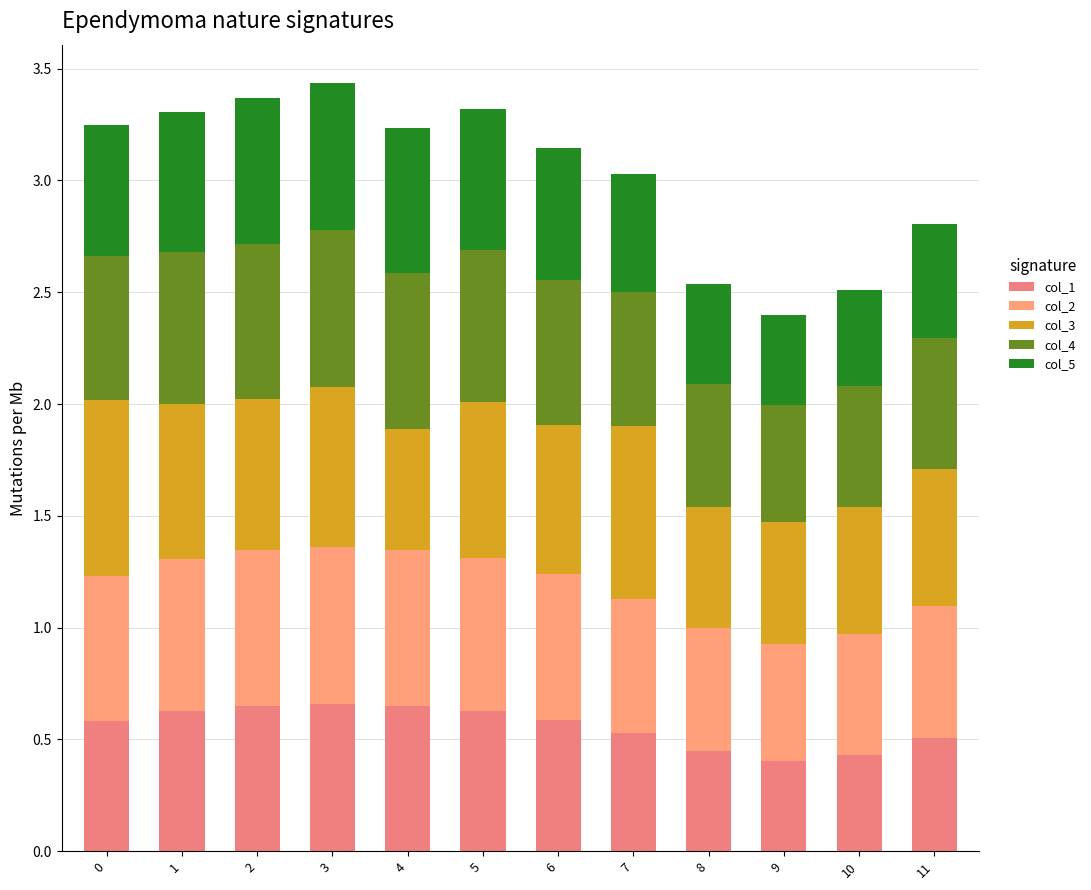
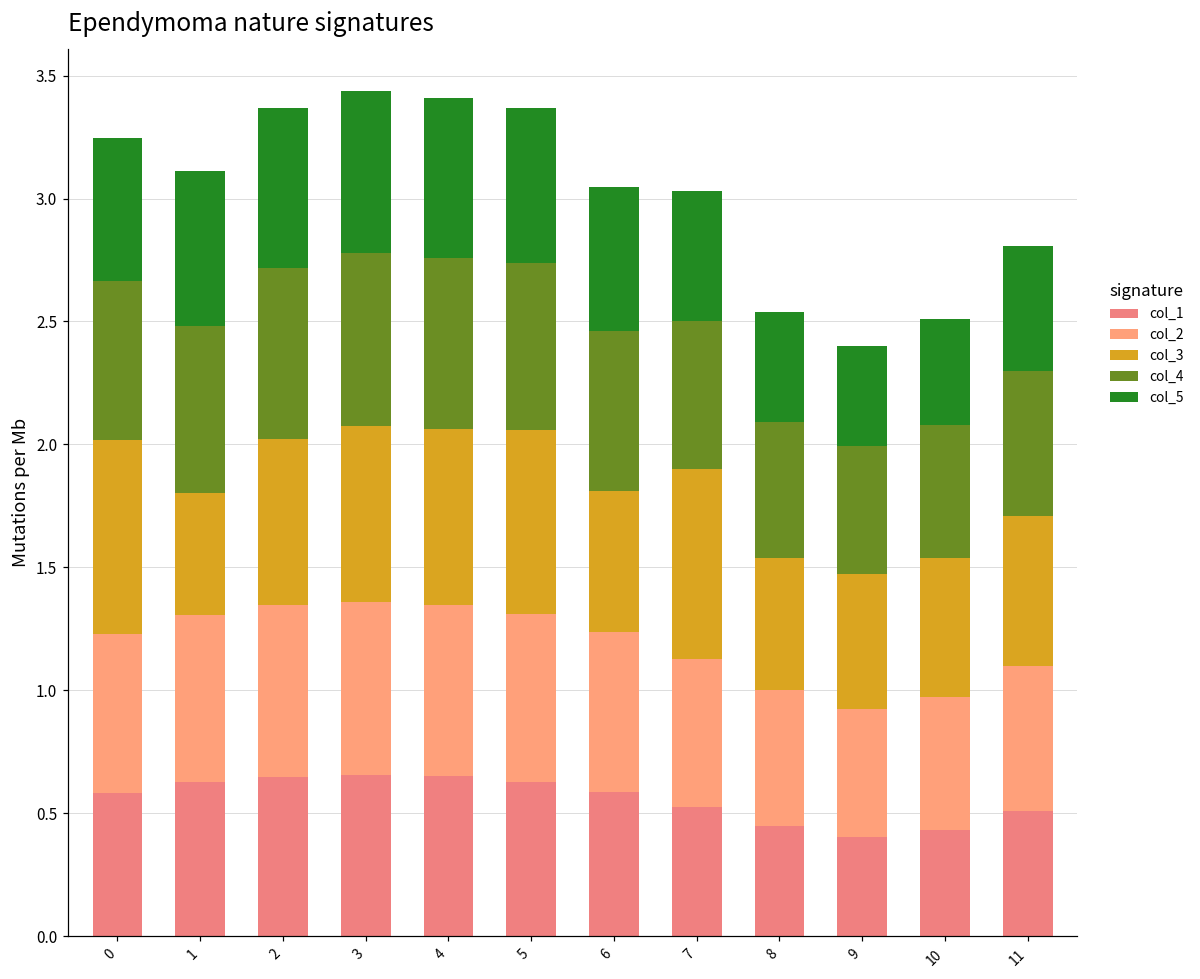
col_3, 1: 0.70 -> 0.50
col_3, 4: 0.54 -> 0.71
col_3, 5: 0.70 -> 0.75
col_3, 6: 0.67 -> 0.57
